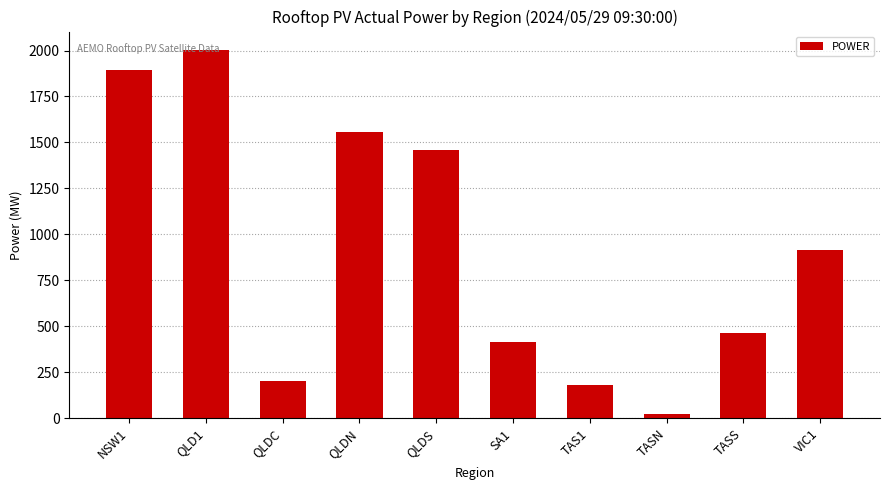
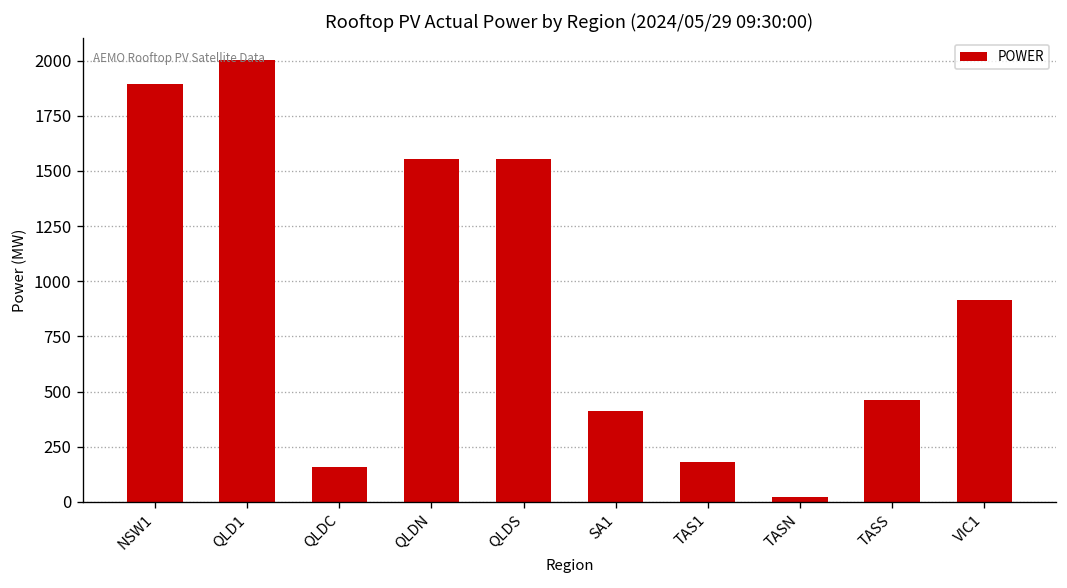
QLDC: 200 -> 160
QLDS: 1460 -> 1560
